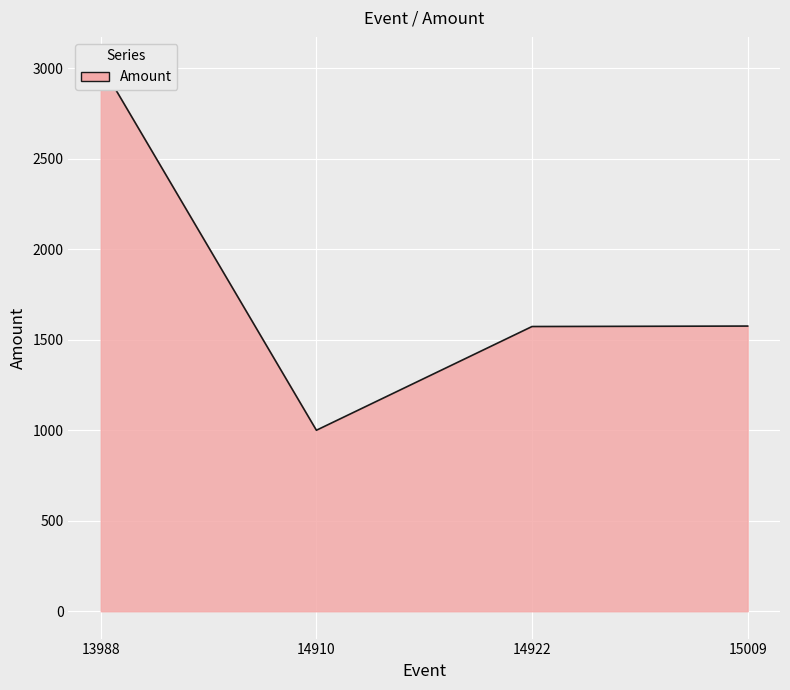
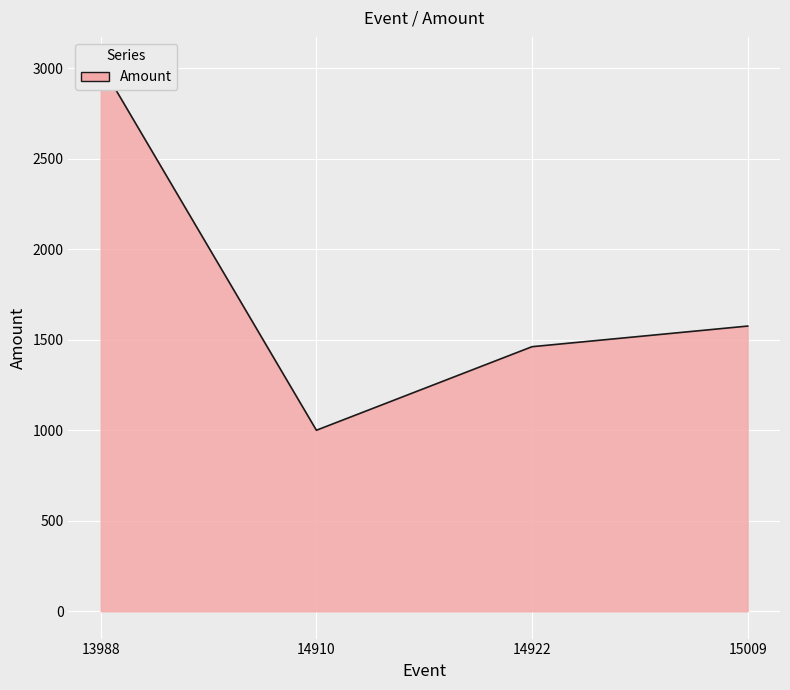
14922: 1570 -> 1460
